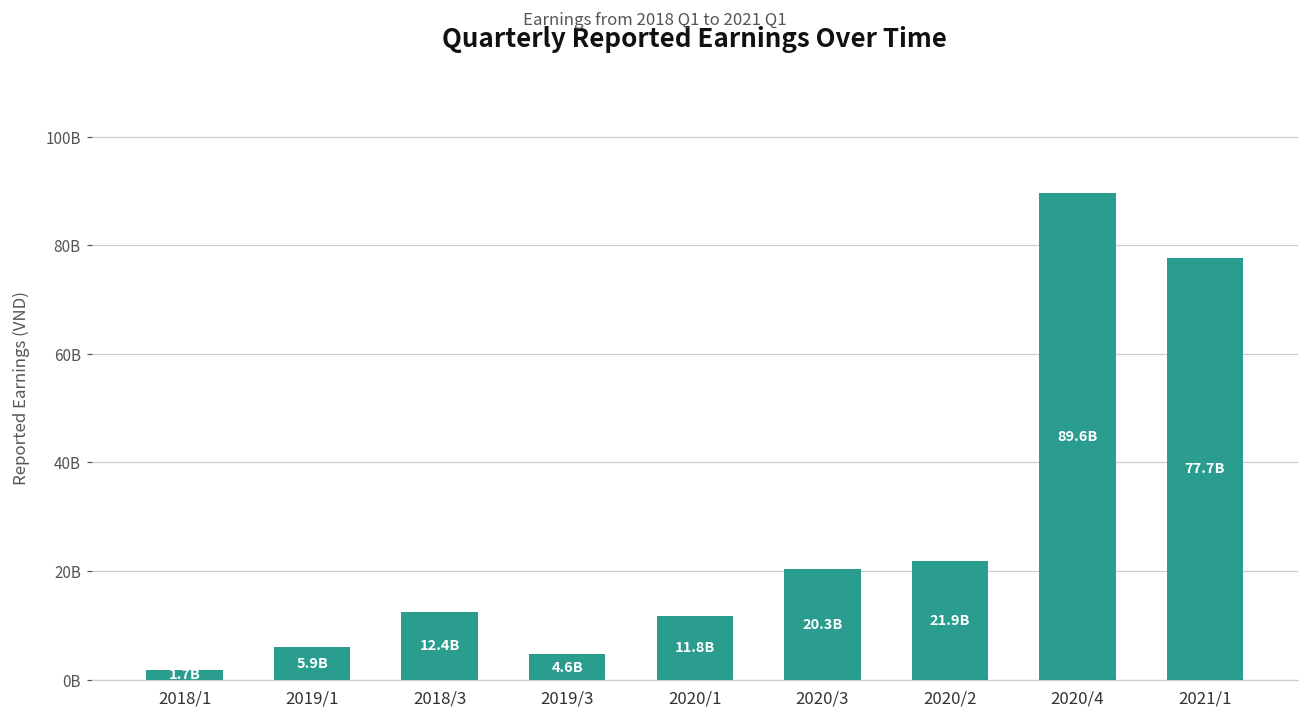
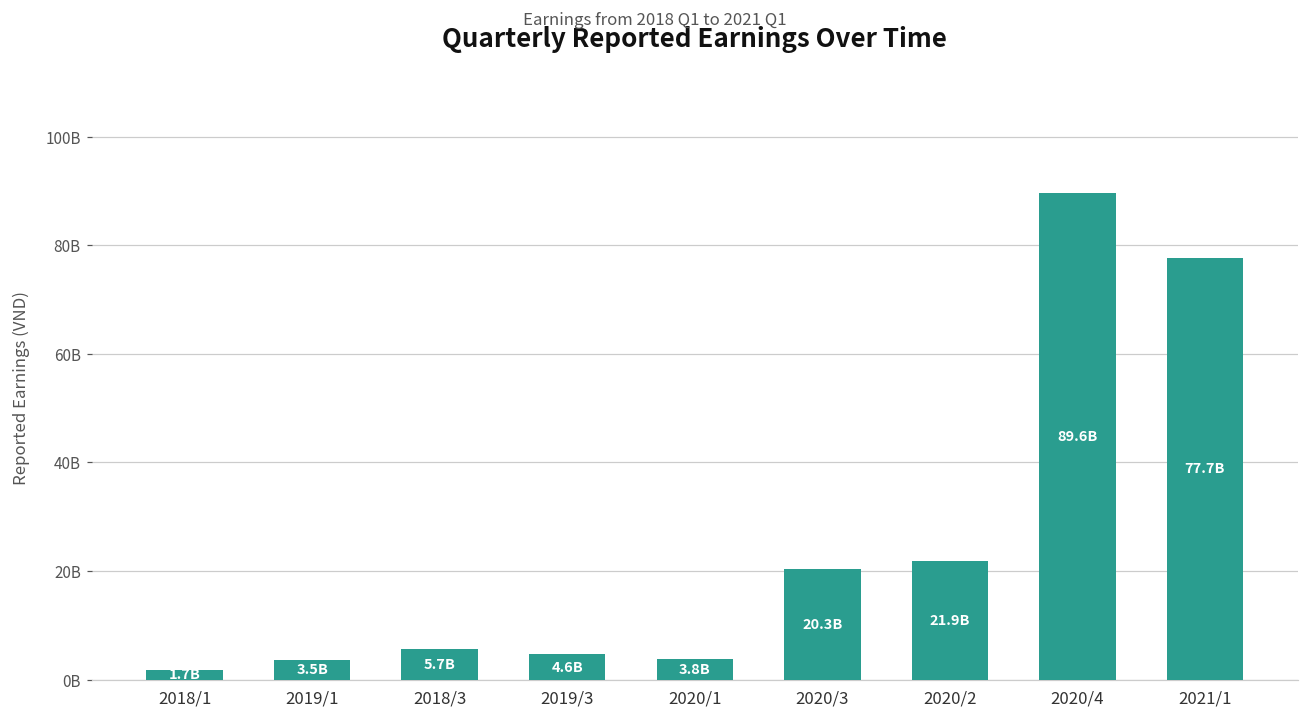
2019/1: 5.9B -> 3.5B
2018/3: 12.4B -> 5.7B
2020/1: 11.8B -> 3.8B
